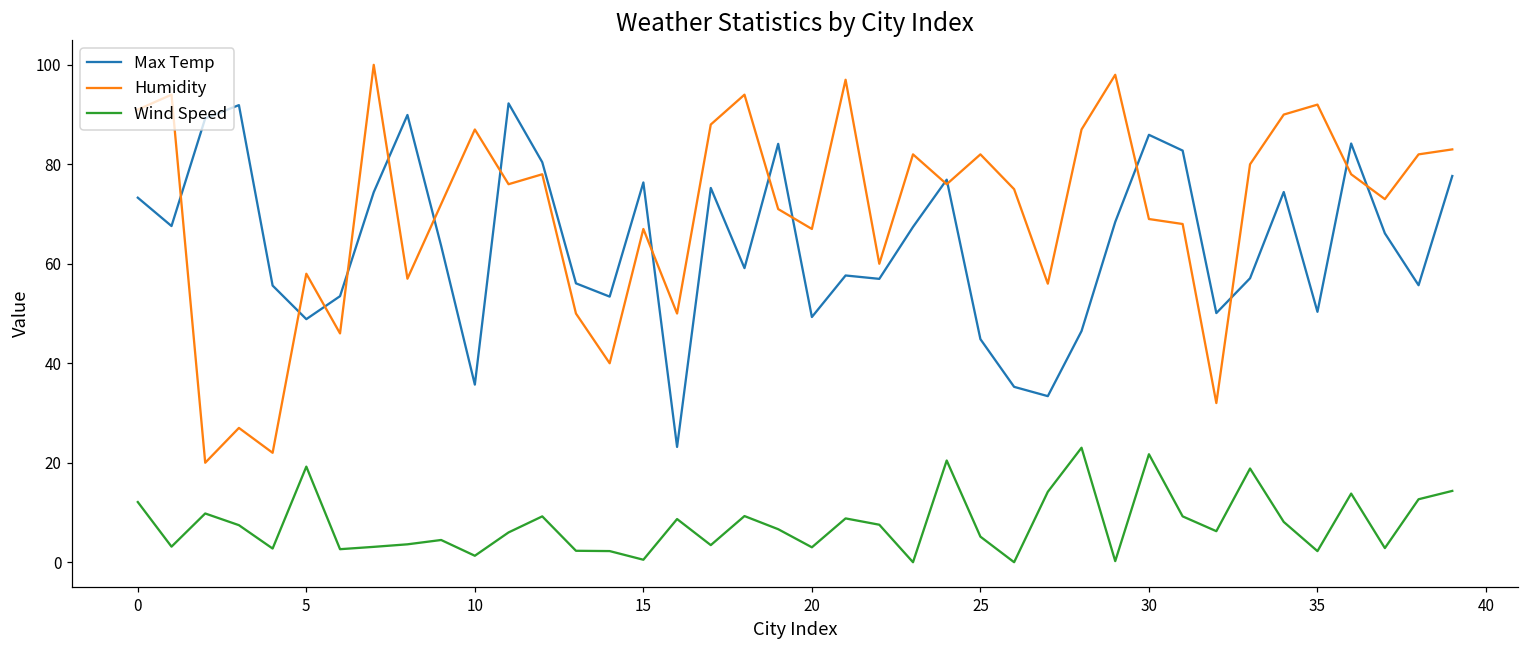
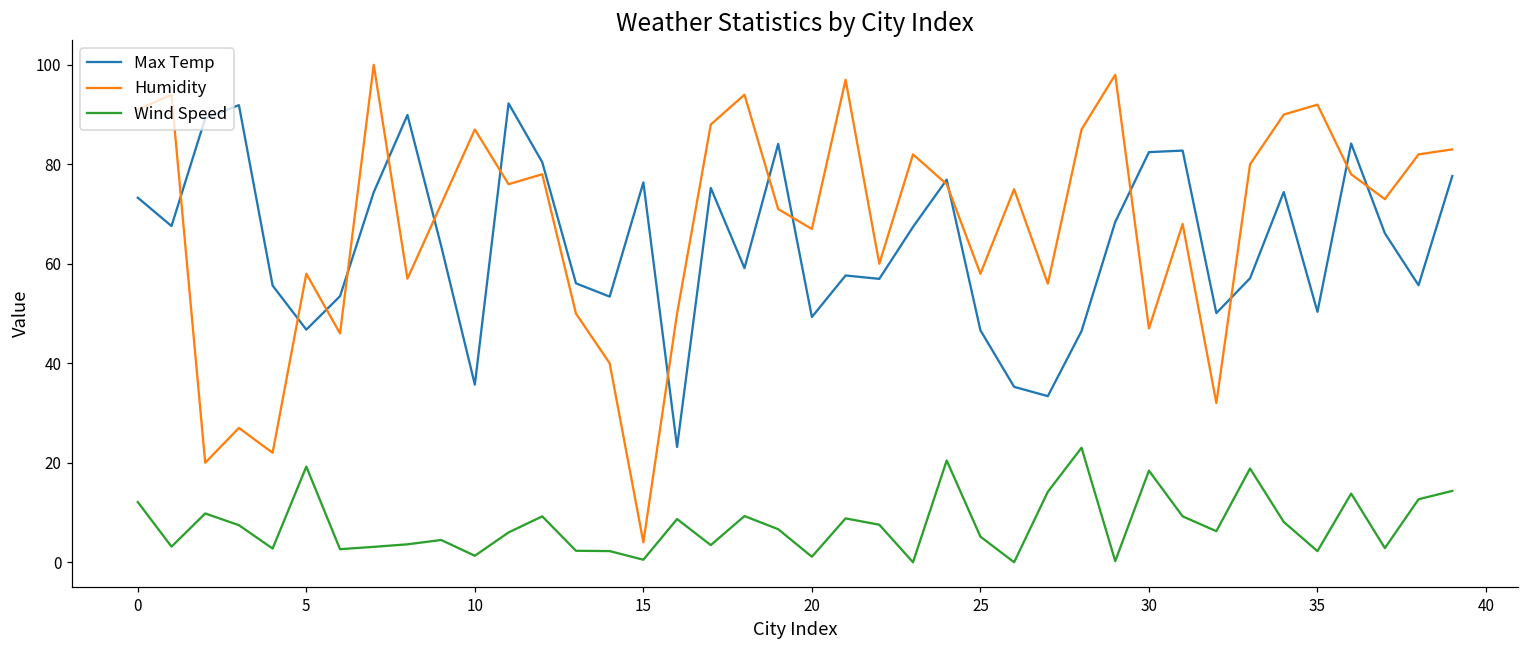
Max Temp, 5: 49 -> 47
Humidity, 15: 67 -> 4
Wind Speed, 20: 3 -> 1
Max Temp, 25: 45 -> 47
Humidity, 25: 82 -> 58
Max Temp, 30: 86 -> 82
Humidity, 30: 69 -> 47
Wind Speed, 30: 22 -> 18
